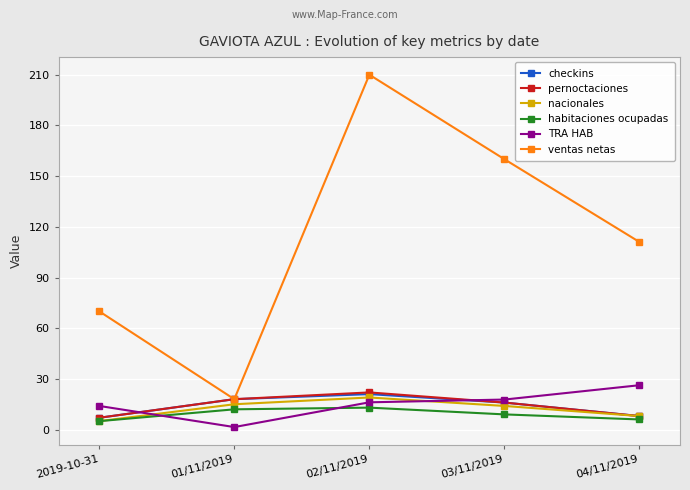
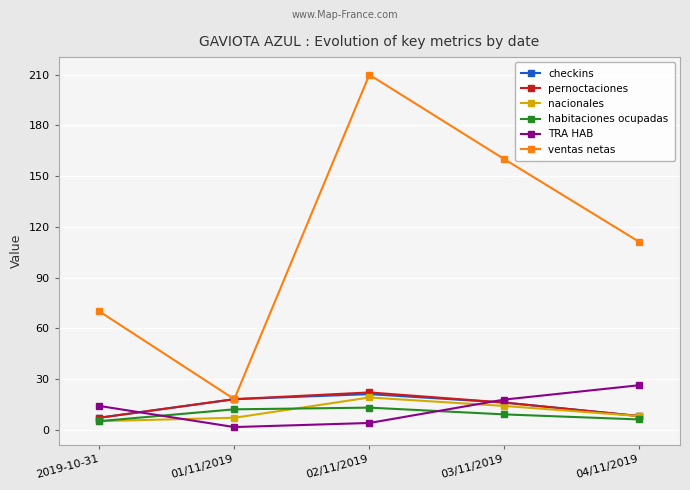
nacionales, 01/11/2019: 15 -> 7
TRA HAB, 02/11/2019: 16 -> 4
